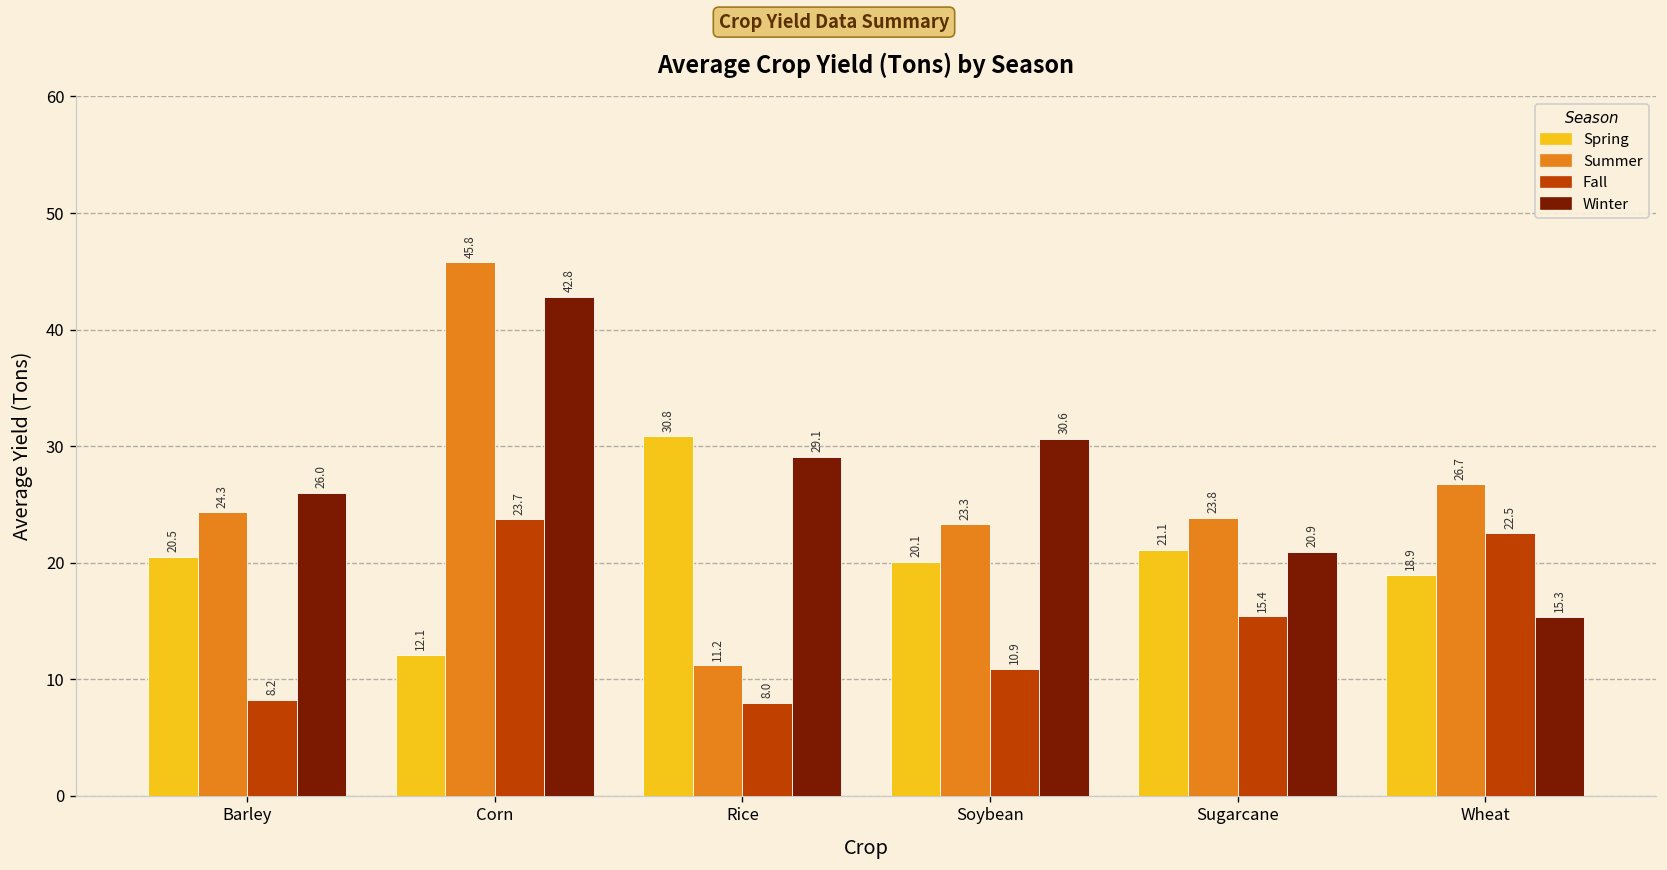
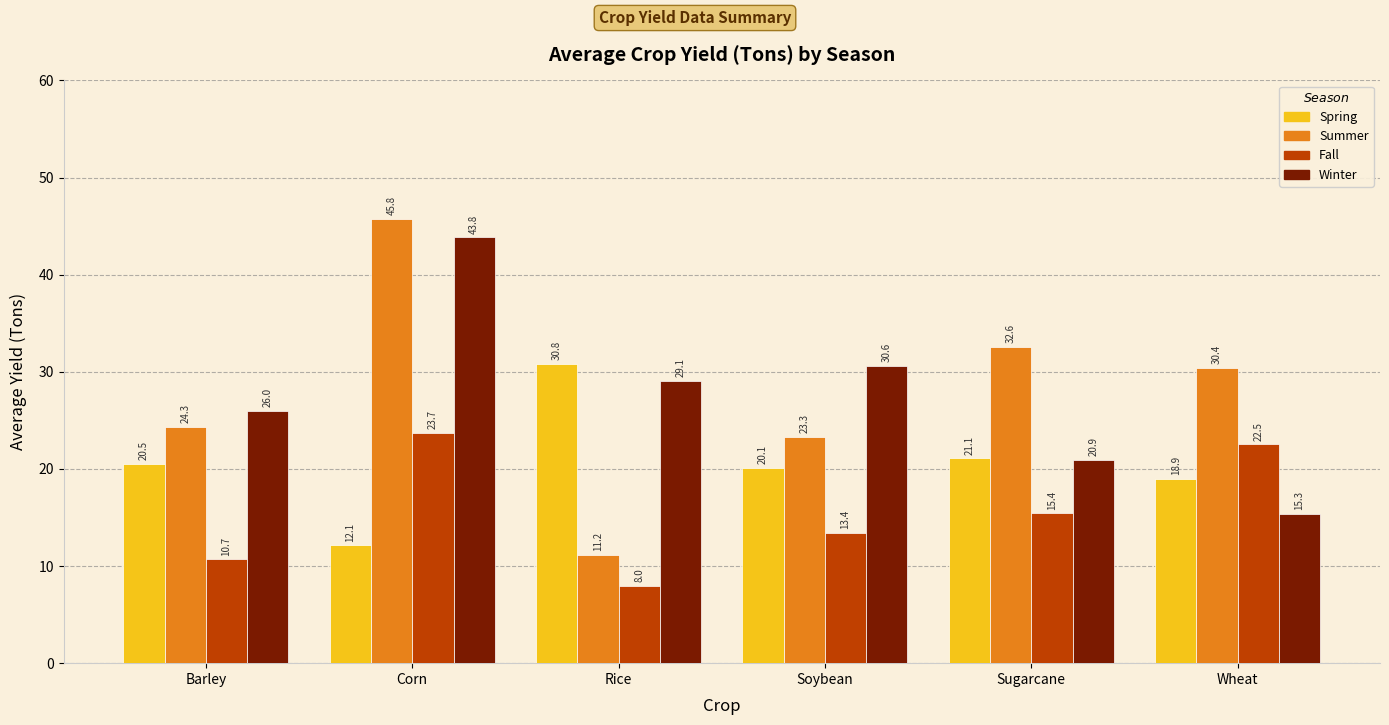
Fall, Barley: 8.2 -> 10.7
Winter, Corn: 42.8 -> 43.8
Fall, Soybean: 10.9 -> 13.4
Summer, Sugarcane: 23.8 -> 32.6
Summer, Wheat: 26.7 -> 30.4
